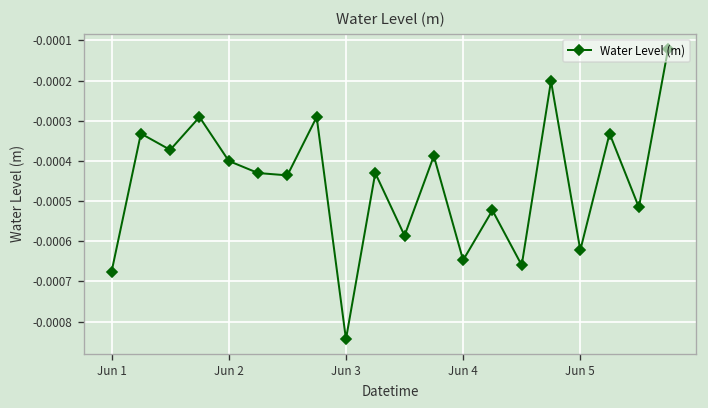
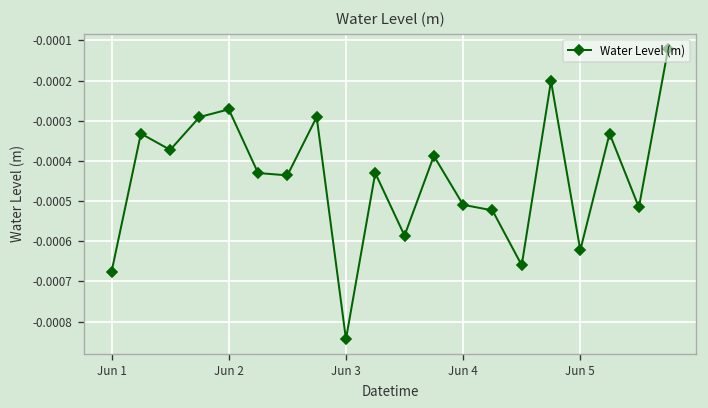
Jun 2: -0.00040 -> -0.00027
Jun 4: -0.00065 -> -0.00051
